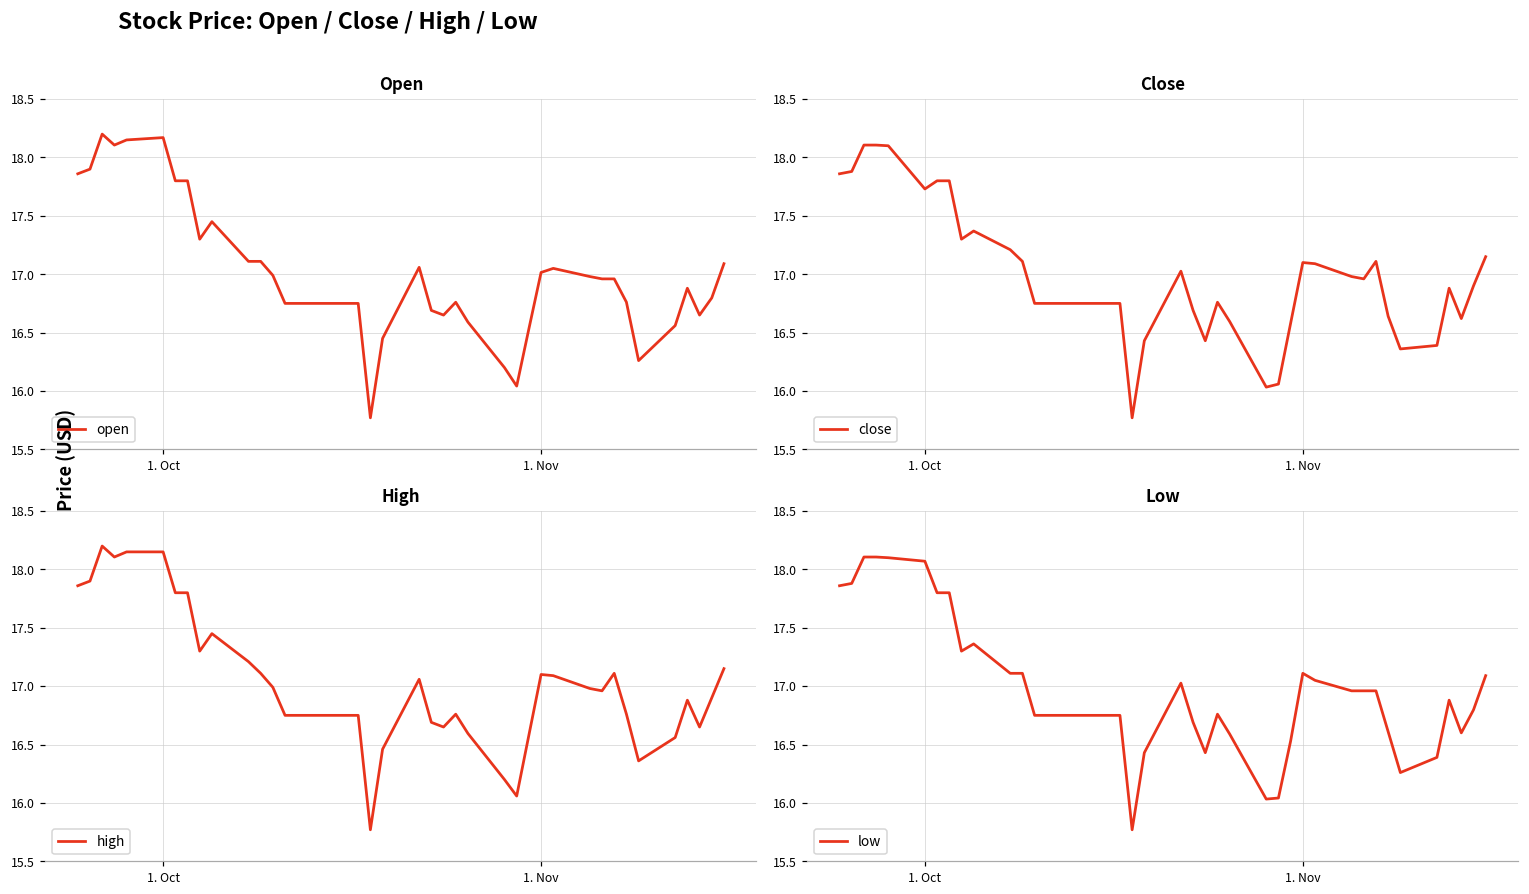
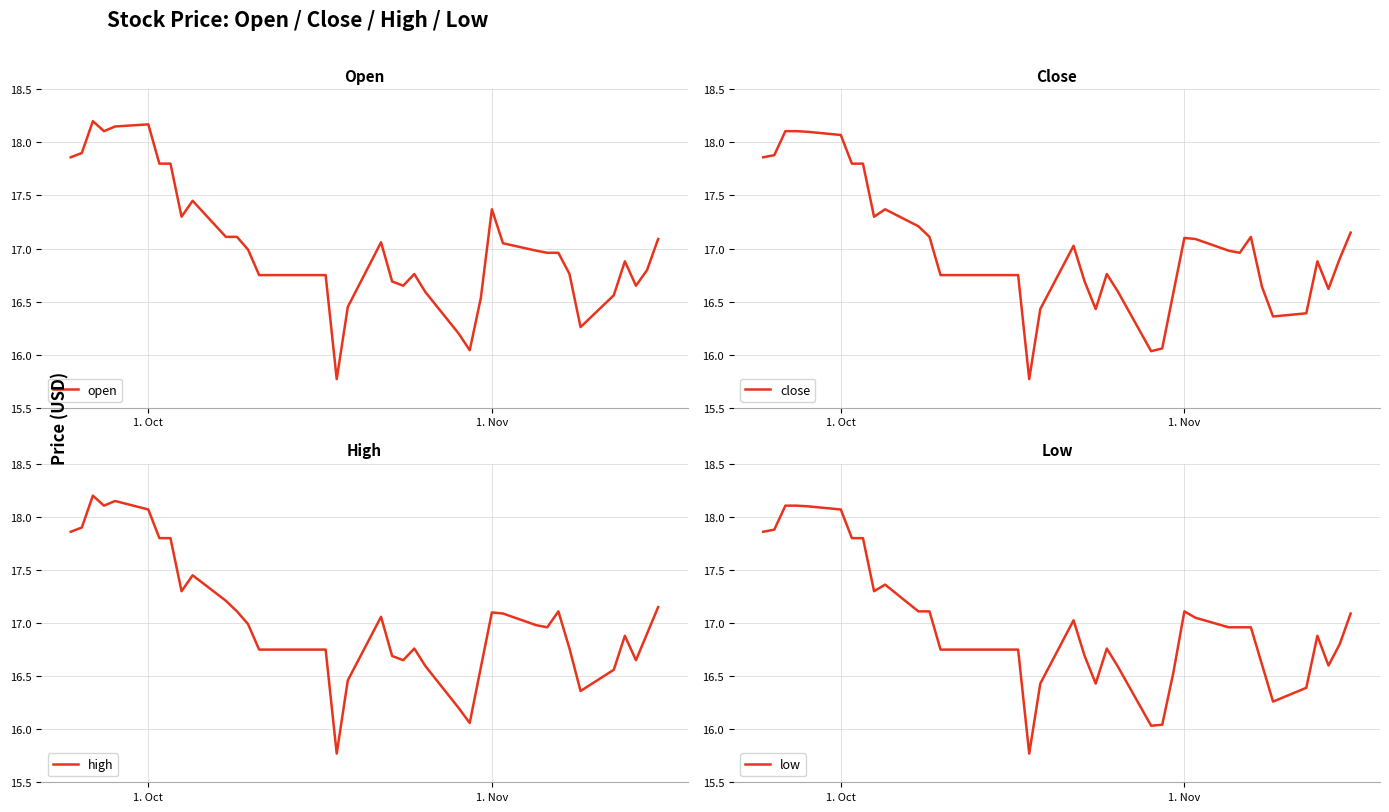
Open, 1. Nov: 17.02 -> 17.37
Close, 1. Oct: 17.73 -> 18.07
High, 1. Oct: 18.15 -> 18.07
